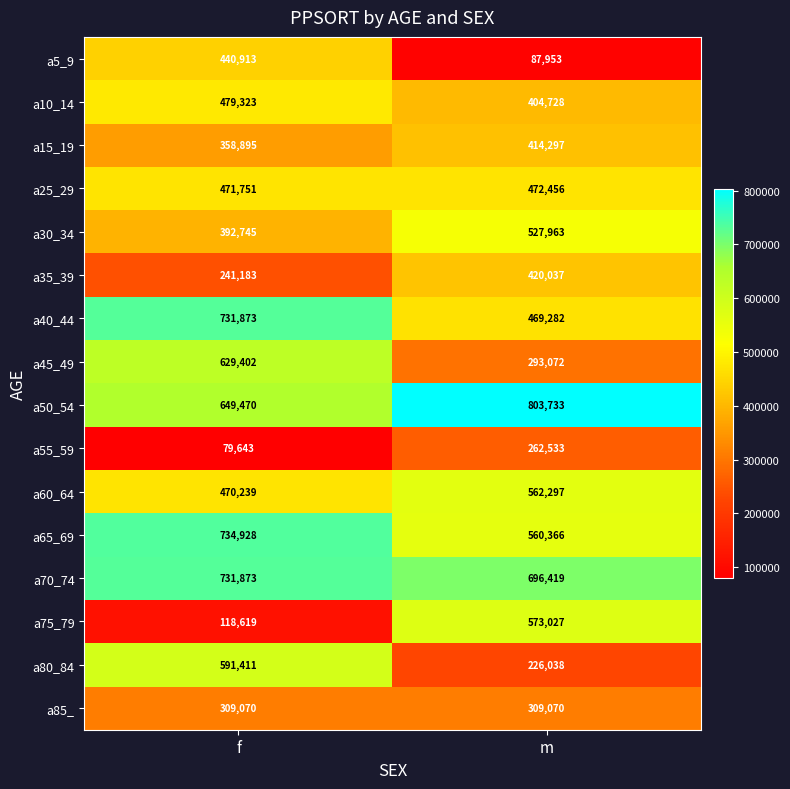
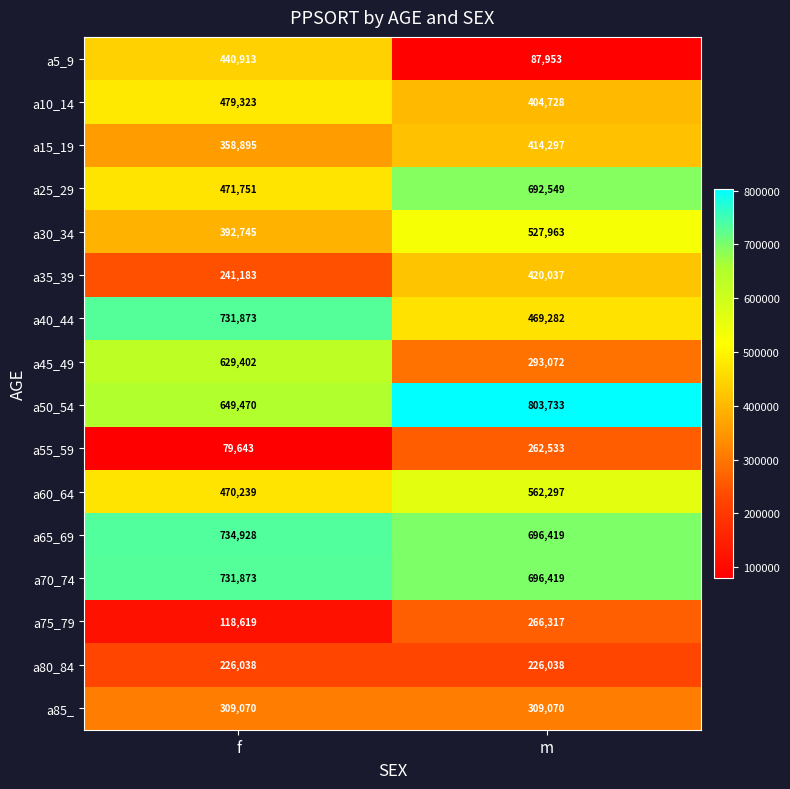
a25_29, m: 472,456 -> 692,549
a65_69, m: 560,366 -> 696,419
a75_79, m: 573,027 -> 266,317
a80_84, f: 591,411 -> 226,038
